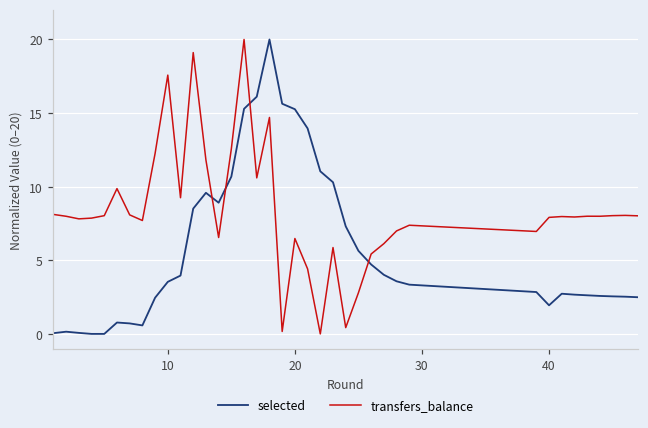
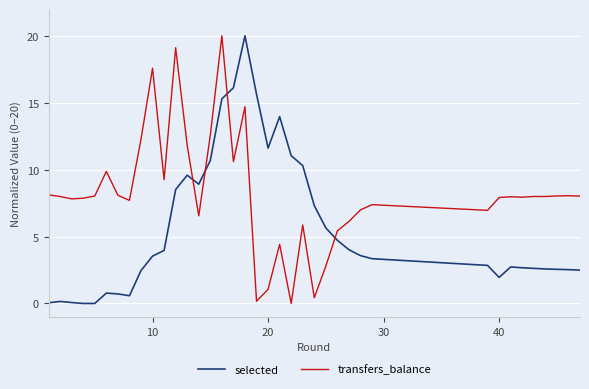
selected, 20: 15.3 -> 11.6
transfers_balance, 20: 6.5 -> 1.1
